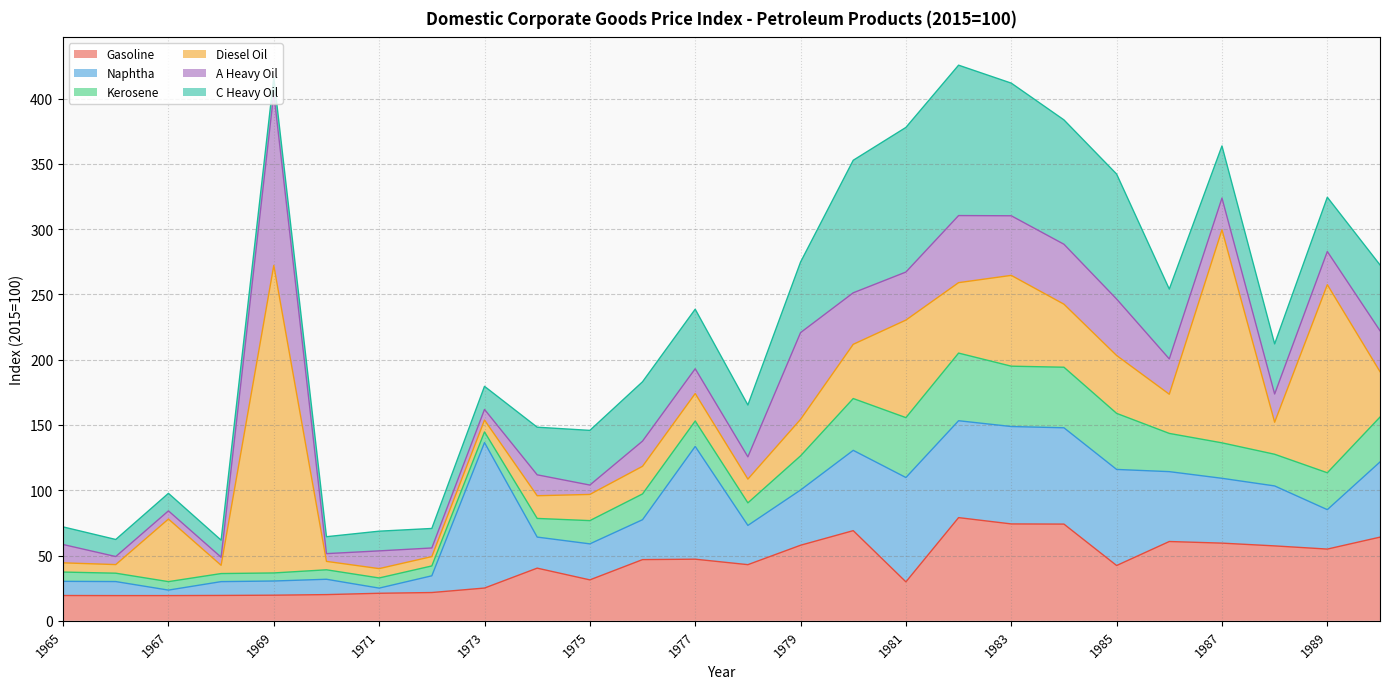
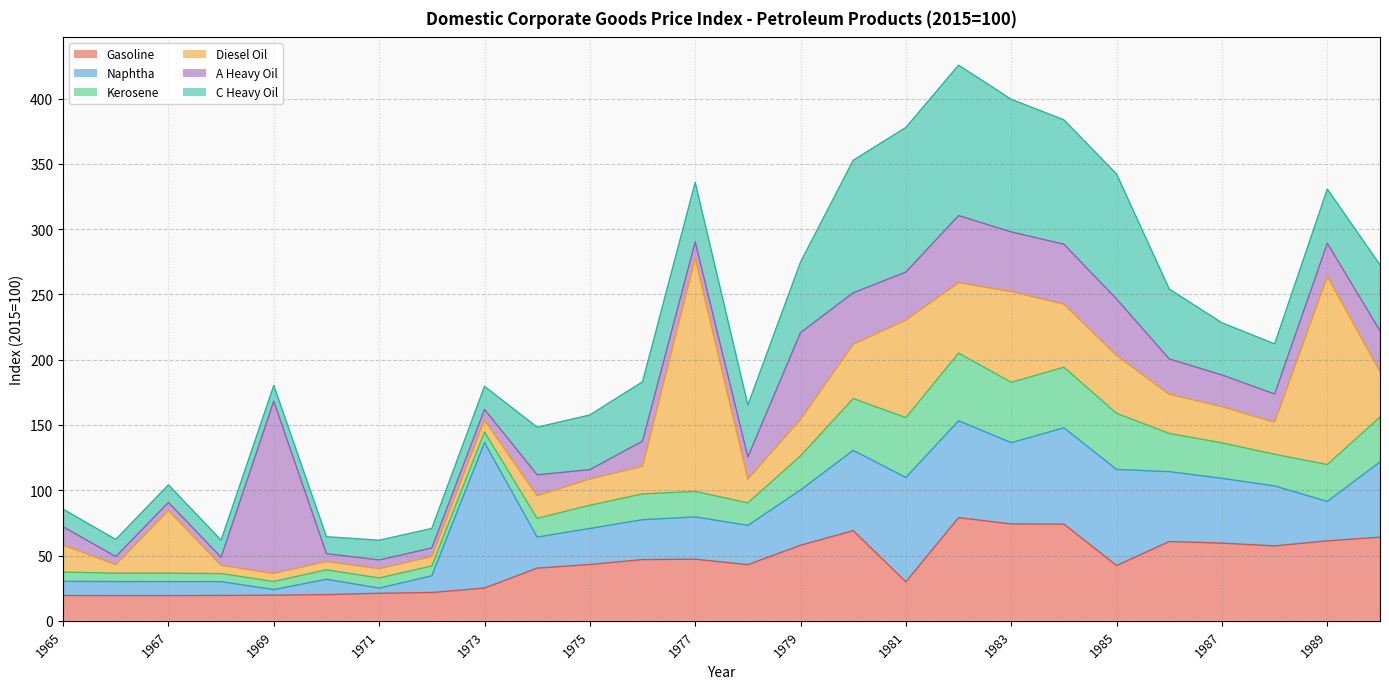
Diesel Oil, 1965: 7 -> 21
Naphtha, 1967: 4 -> 11
Naphtha, 1969: 11 -> 4
Diesel Oil, 1969: 236 -> 6
A Heavy Oil, 1971: 14 -> 7
Gasoline, 1975: 31 -> 43
Naphtha, 1977: 86 -> 32
Diesel Oil, 1977: 21 -> 179
A Heavy Oil, 1977: 19 -> 13
Naphtha, 1983: 75 -> 62
Diesel Oil, 1987: 163 -> 28
Gasoline, 1989: 55 -> 61
